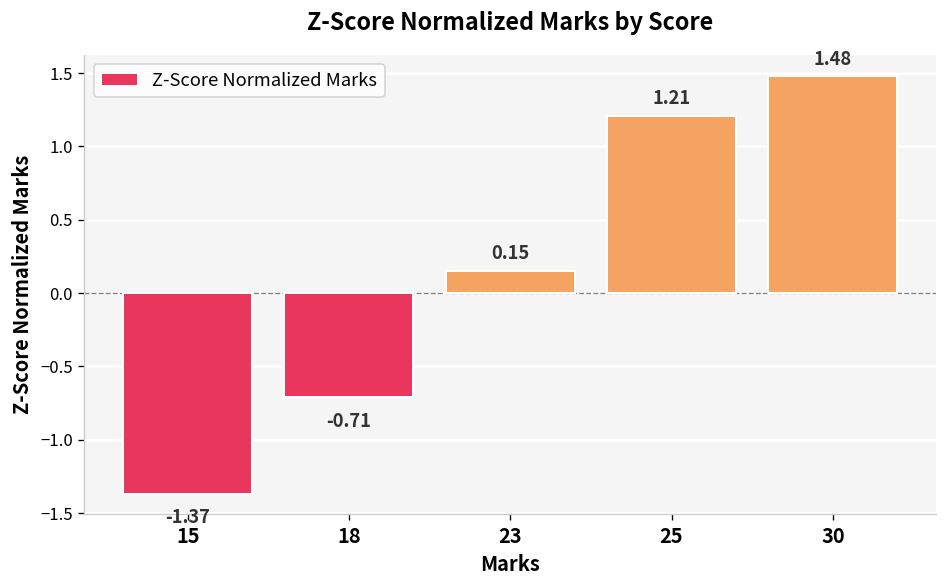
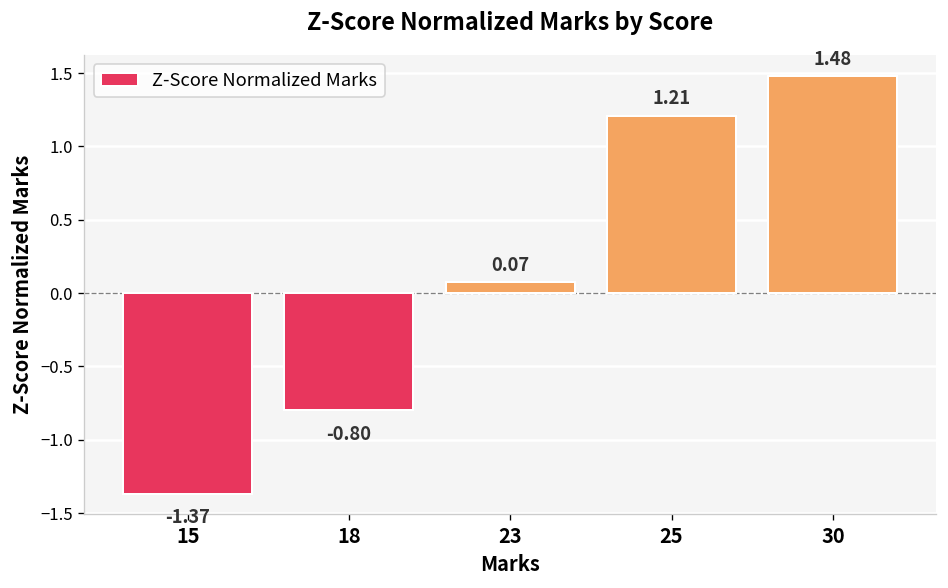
18: -0.71 -> -0.80
23: 0.15 -> 0.07
